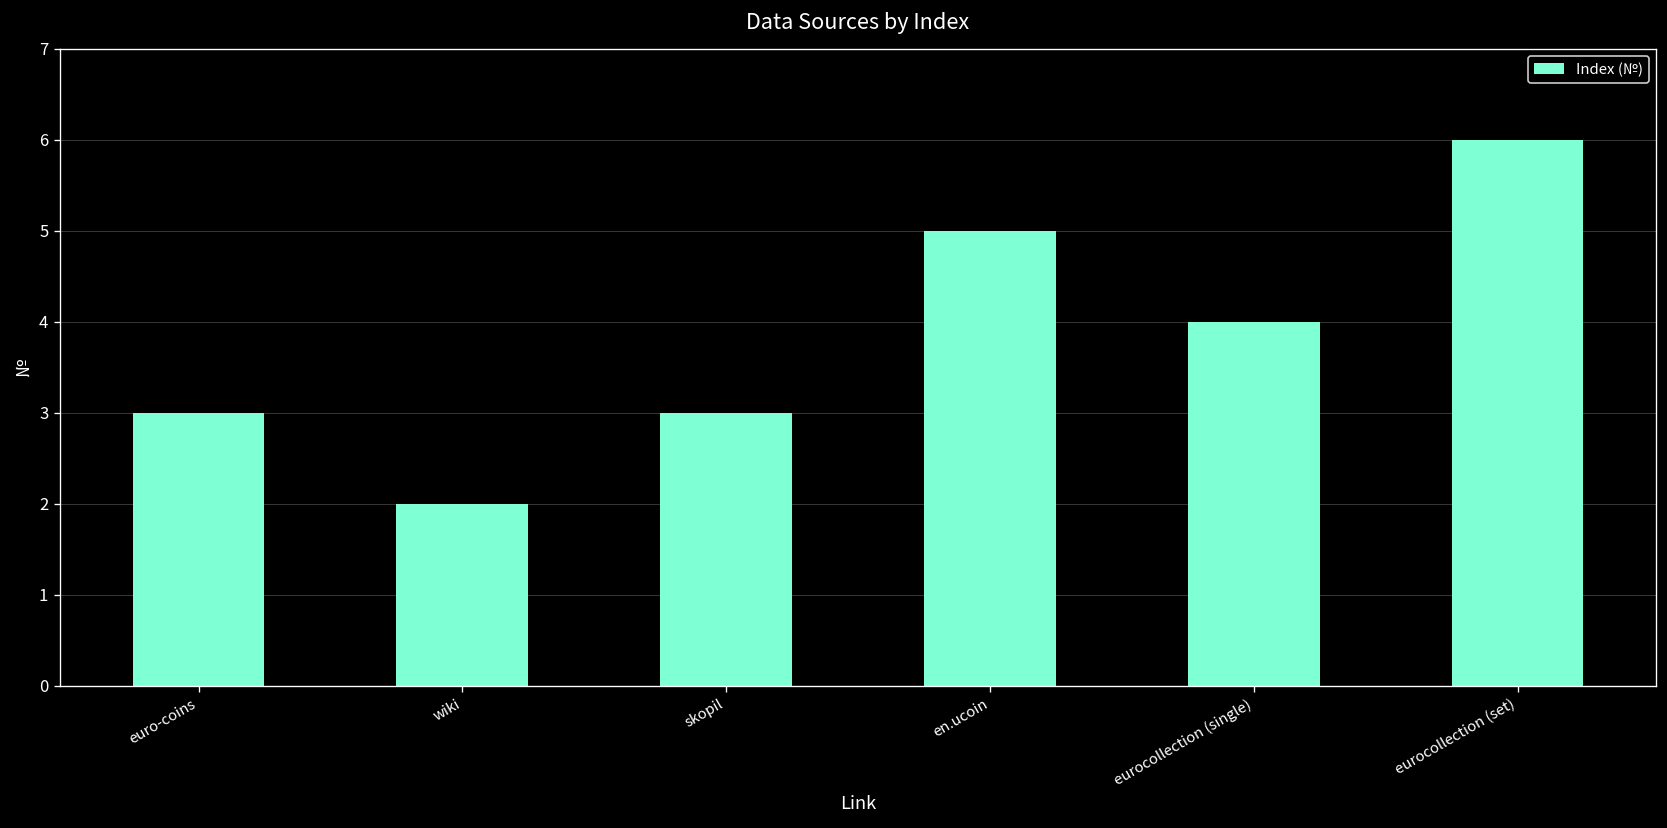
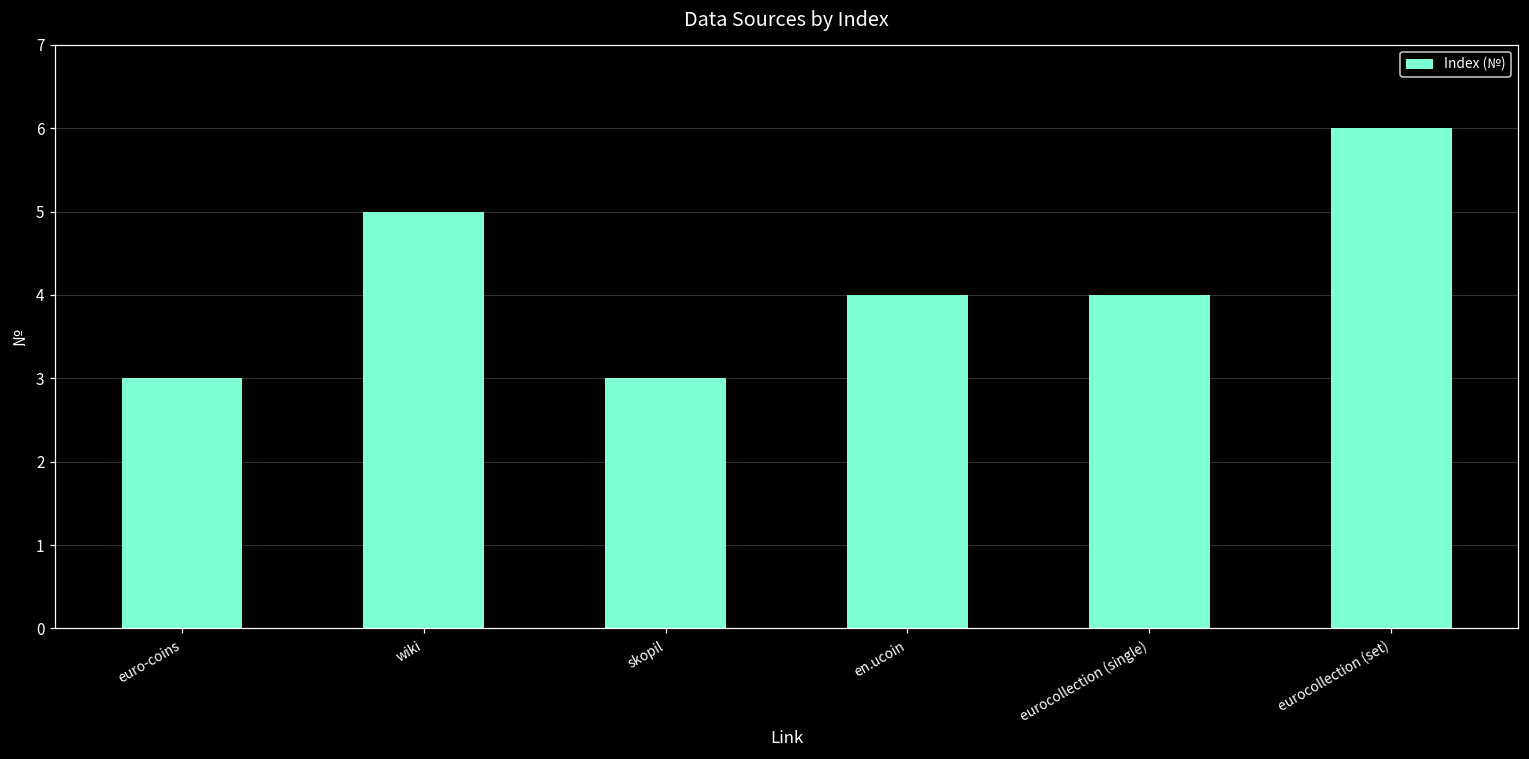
wiki: 2 -> 5
en.ucoin: 5 -> 4
